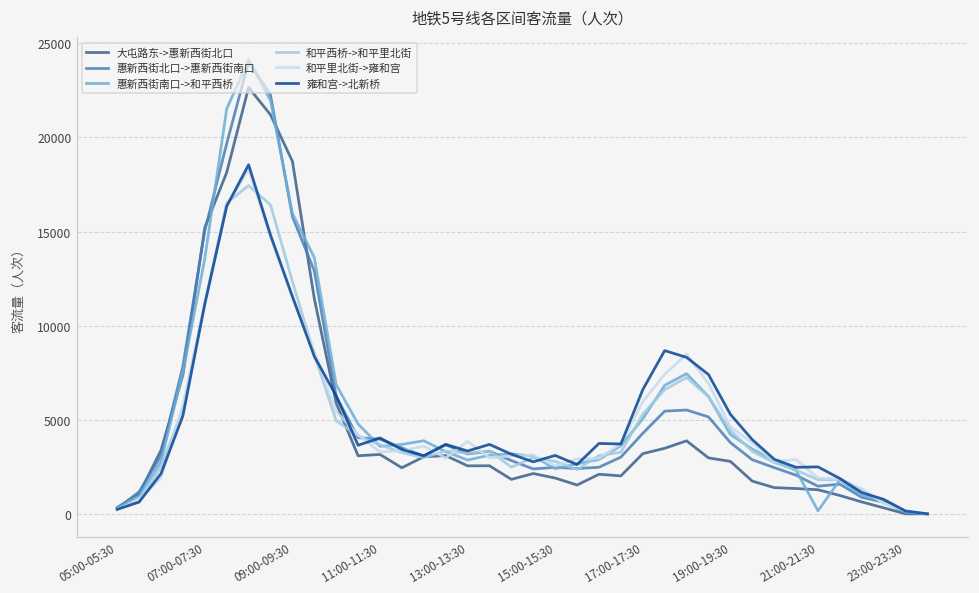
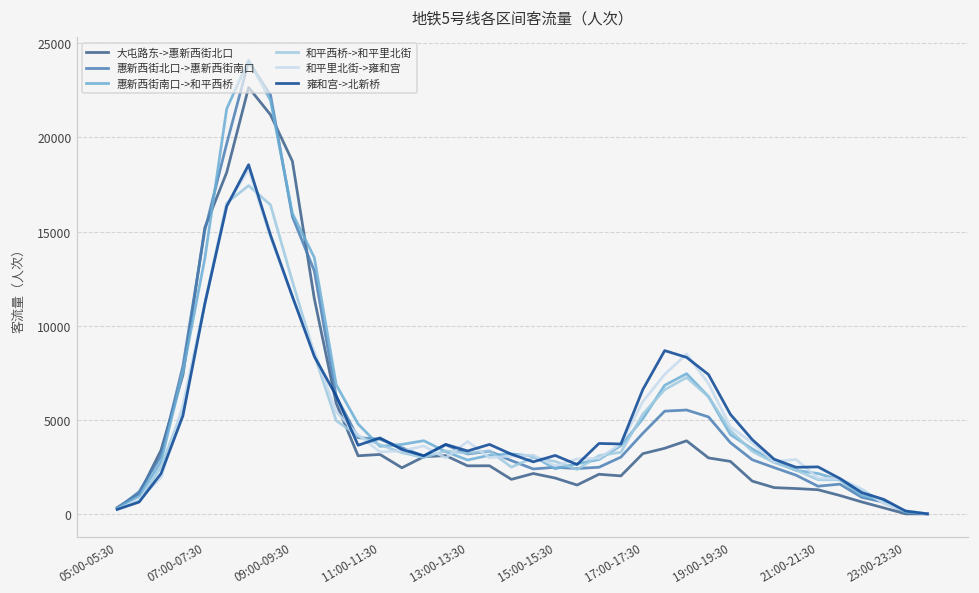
惠新西街南口->和平西桥, 21:00-21:30: 200 -> 2100
